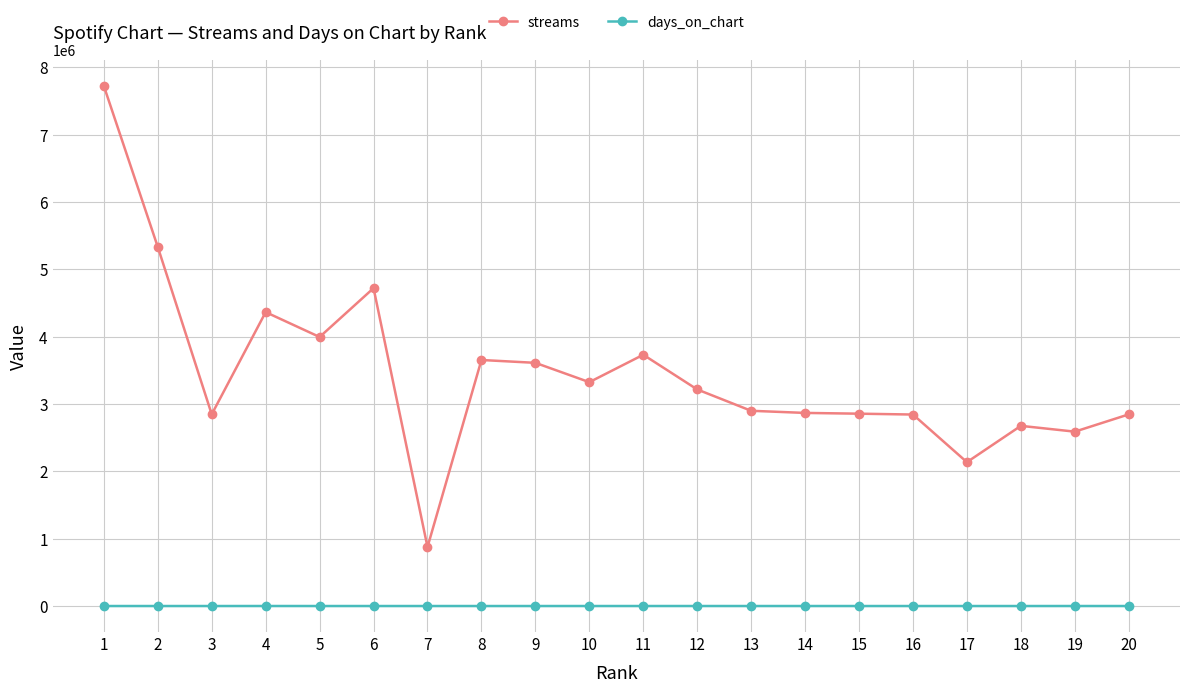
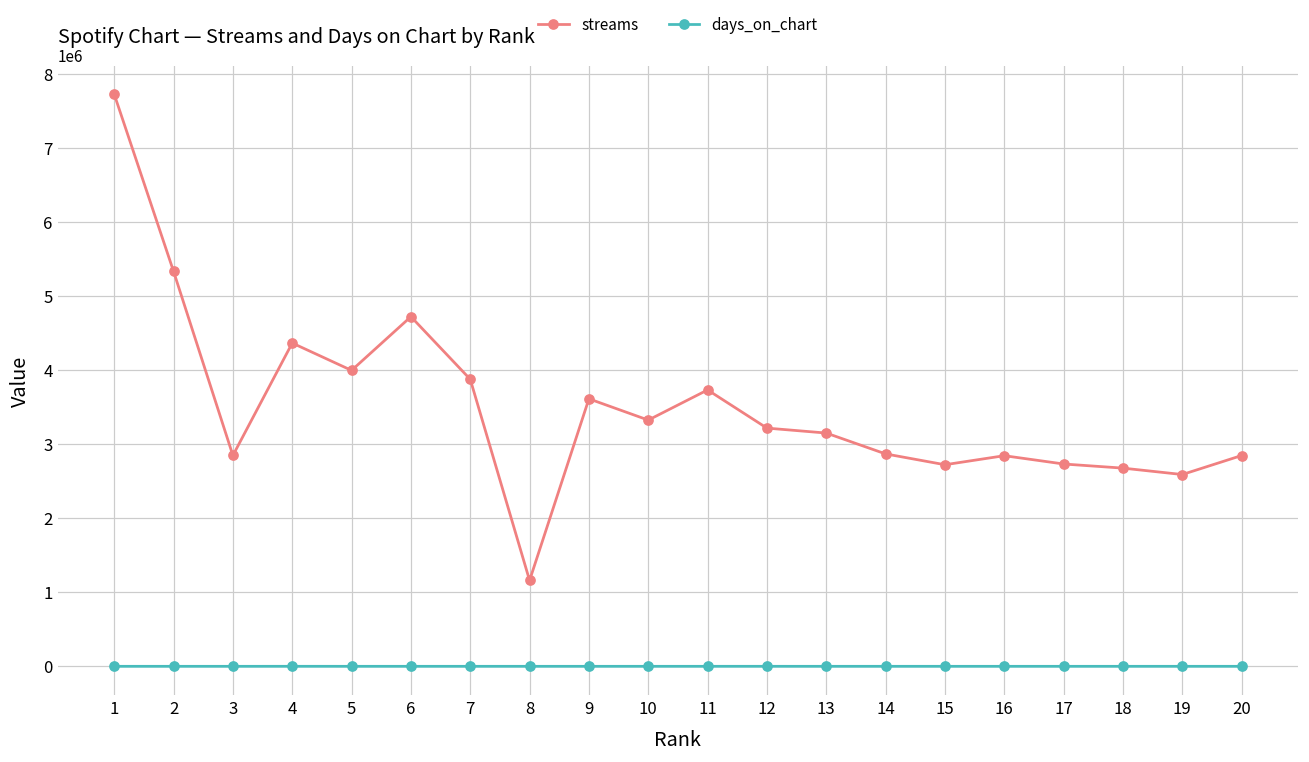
streams, 7: 900000 -> 3900000
streams, 8: 3700000 -> 1200000
streams, 13: 2900000 -> 3100000
streams, 15: 2900000 -> 2700000
streams, 17: 2100000 -> 2700000
